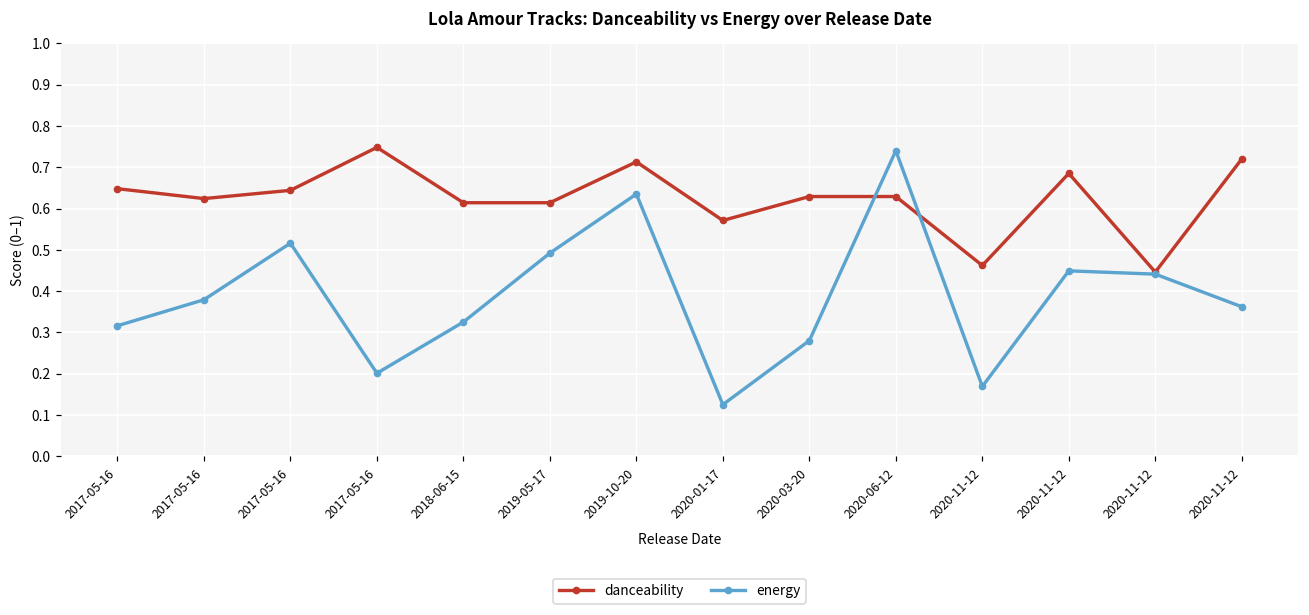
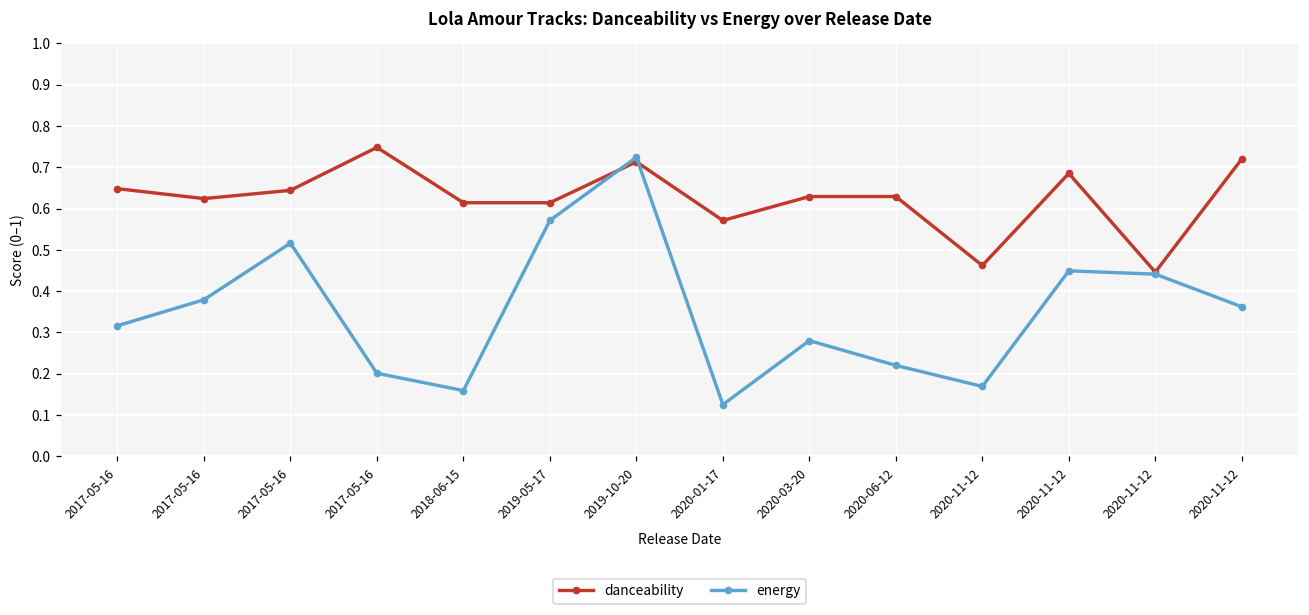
energy, 2018-06-15: 0.33 -> 0.16
energy, 2019-05-17: 0.49 -> 0.57
energy, 2019-10-20: 0.64 -> 0.72
energy, 2020-06-12: 0.74 -> 0.22
